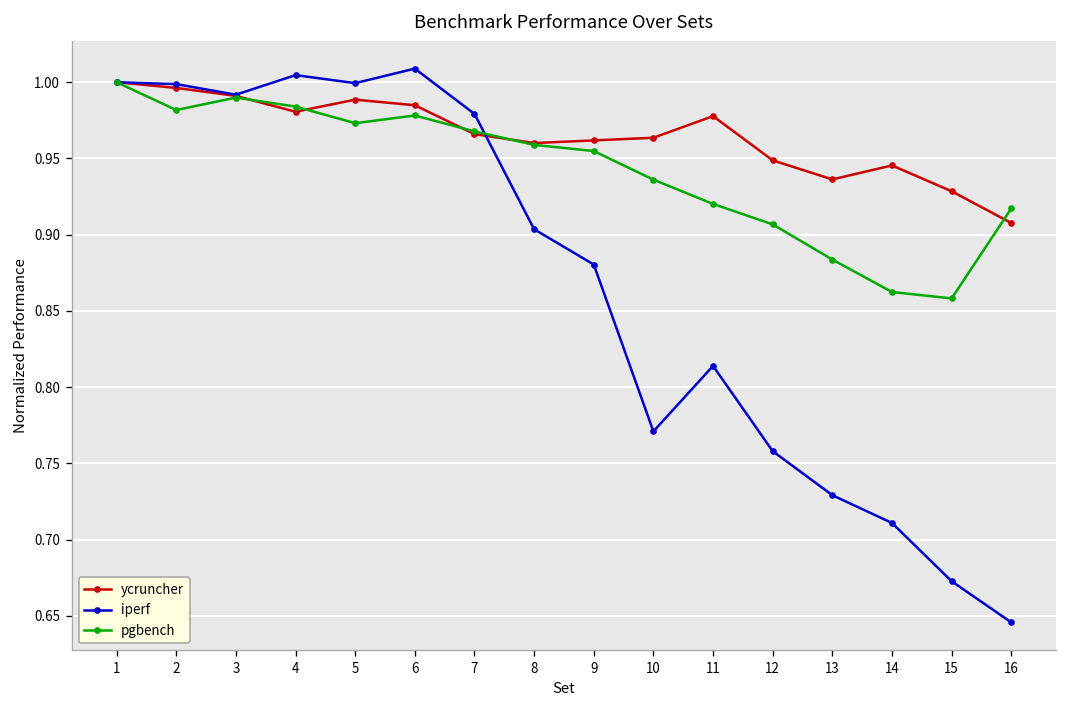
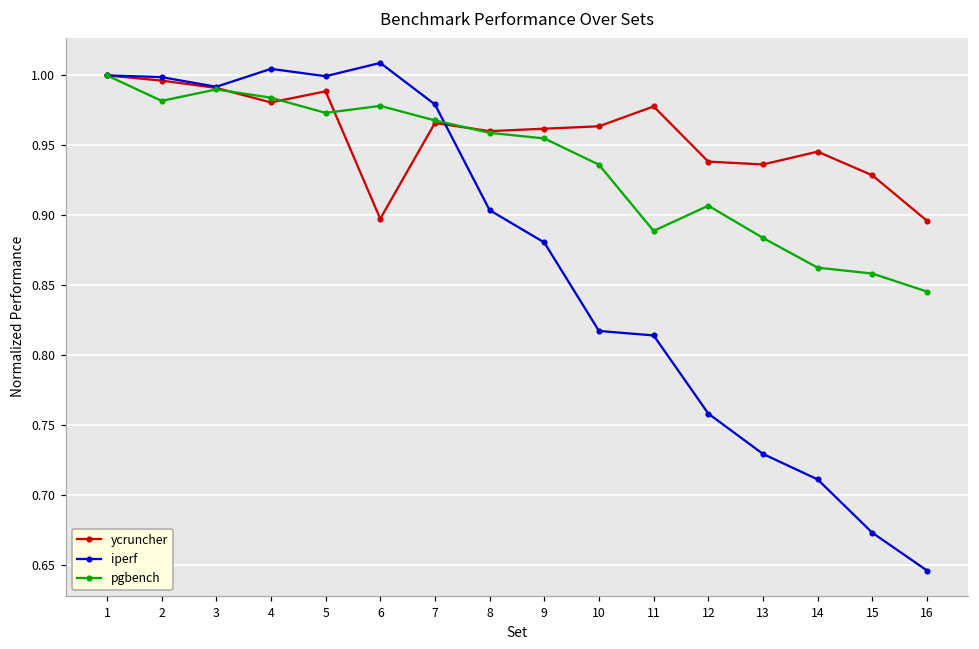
ycruncher, 6: 0.985 -> 0.897
iperf, 10: 0.771 -> 0.817
pgbench, 11: 0.920 -> 0.889
ycruncher, 12: 0.949 -> 0.938
ycruncher, 16: 0.908 -> 0.896
pgbench, 16: 0.917 -> 0.845
